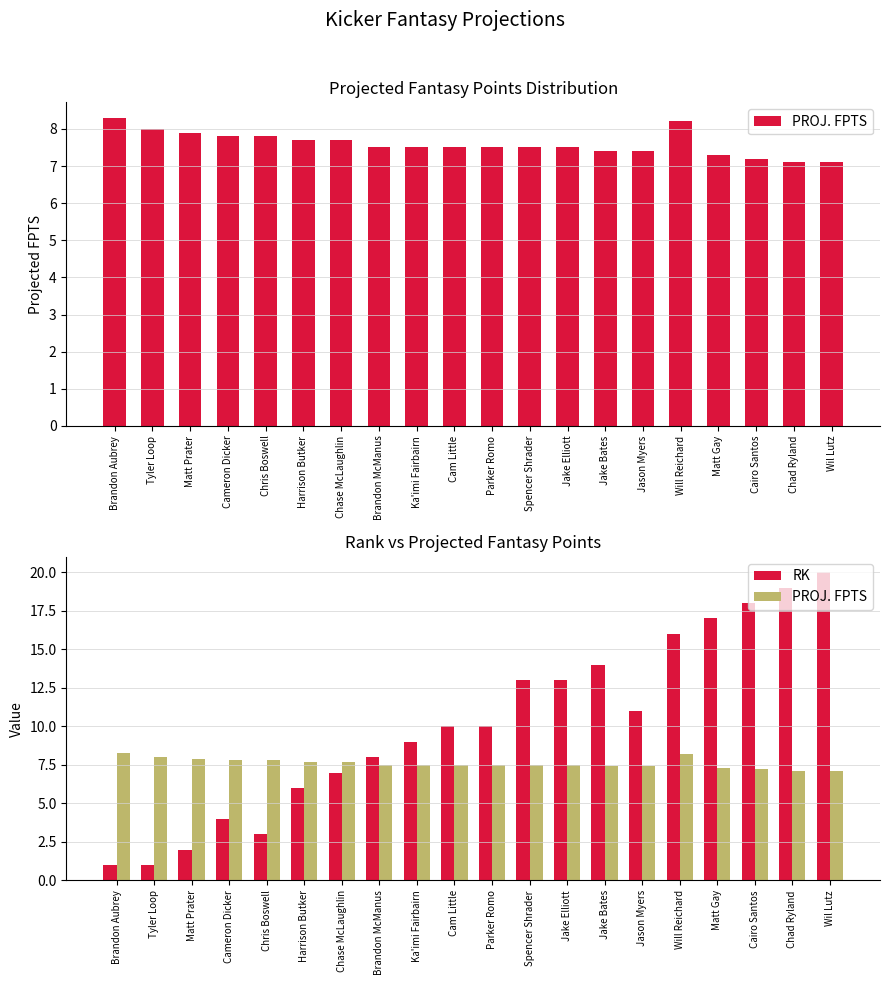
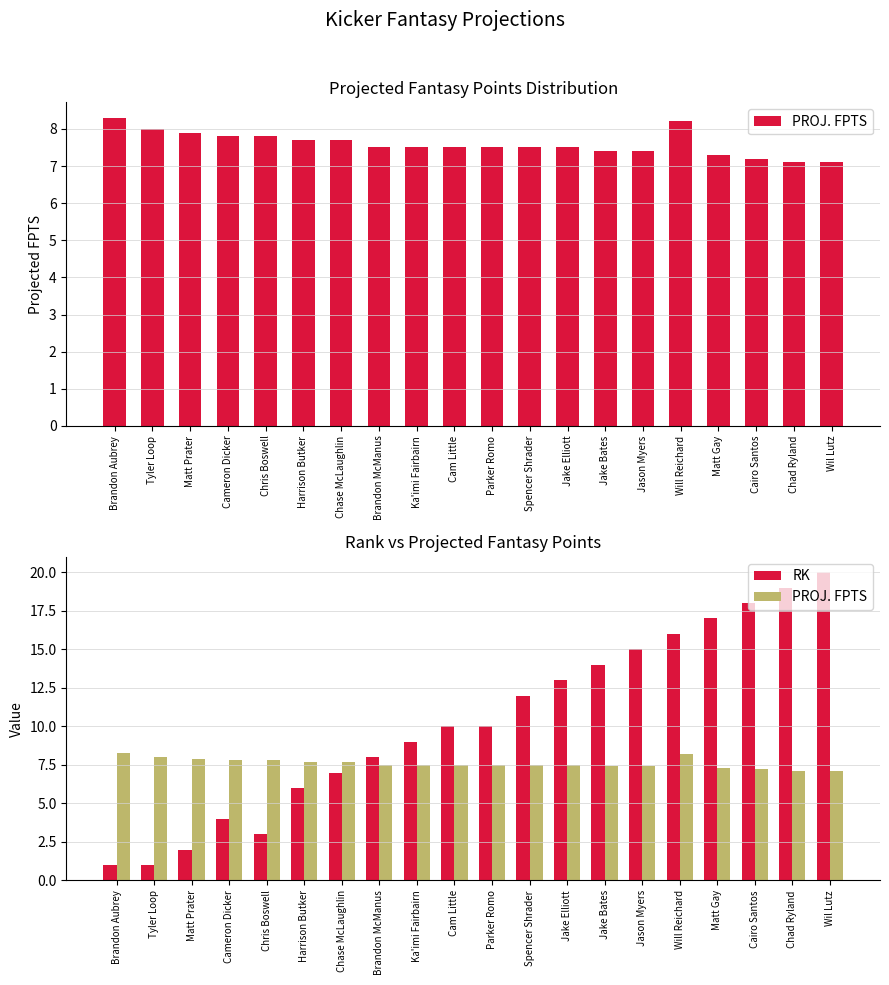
Rank vs Projected Fantasy Points, RK, Spencer Shrader: 13 -> 12
Rank vs Projected Fantasy Points, RK, Jason Myers: 11 -> 15
